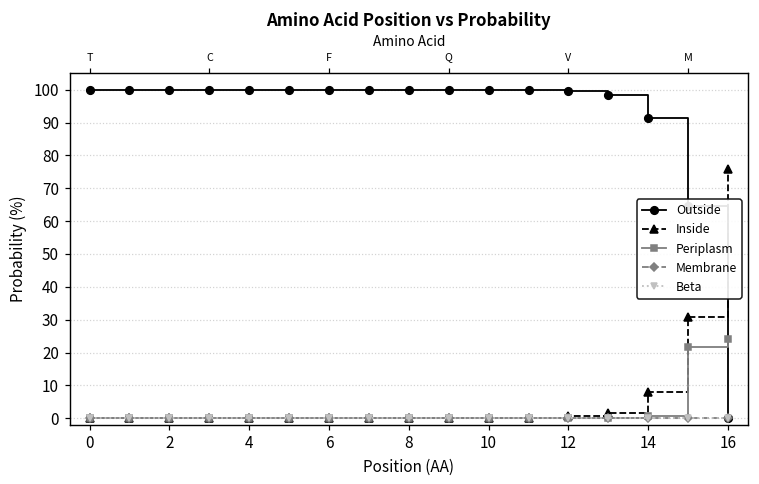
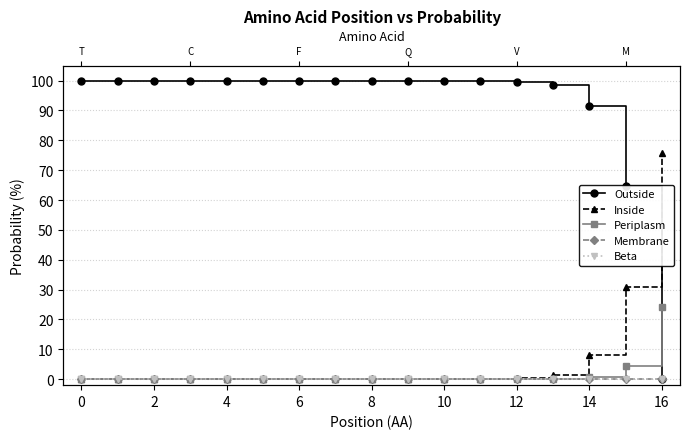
Periplasm, M: 22 -> 5
